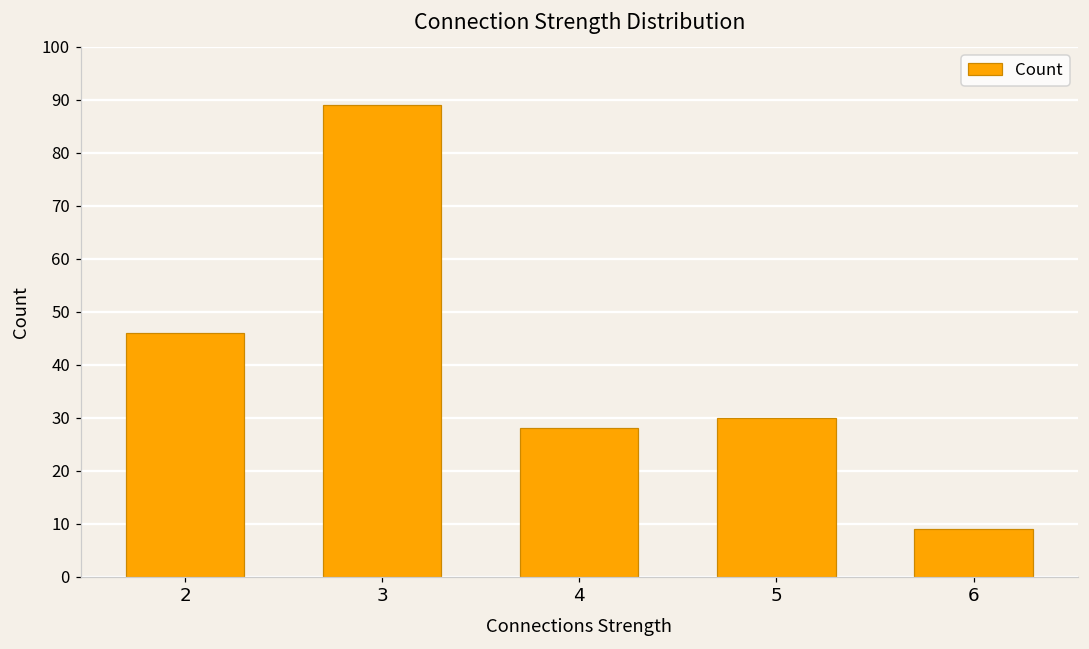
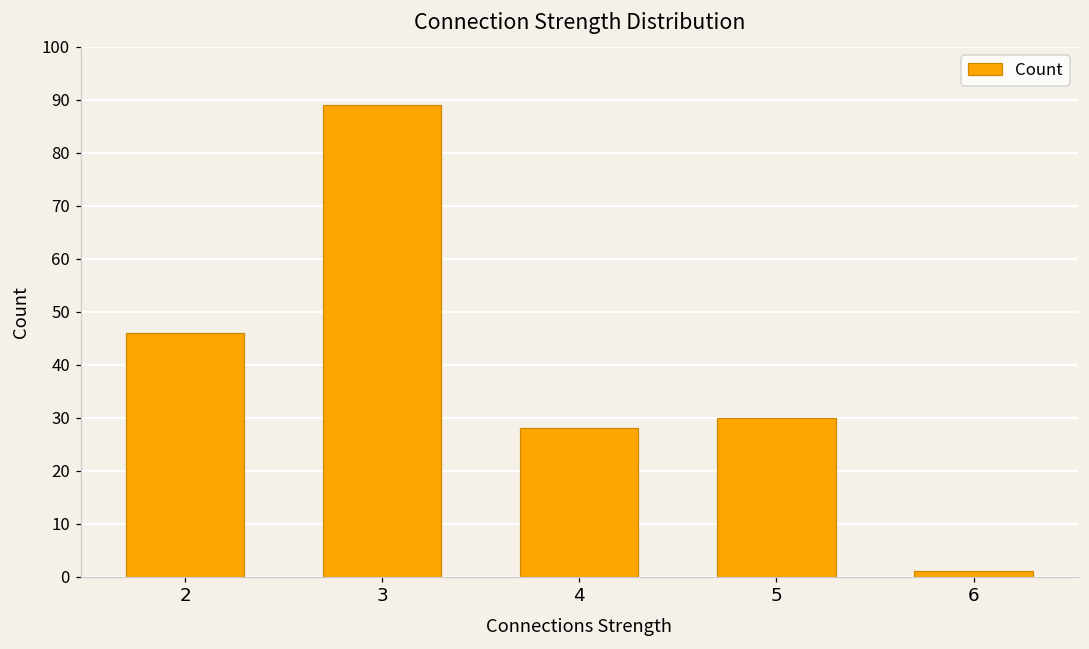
6: 9 -> 1
